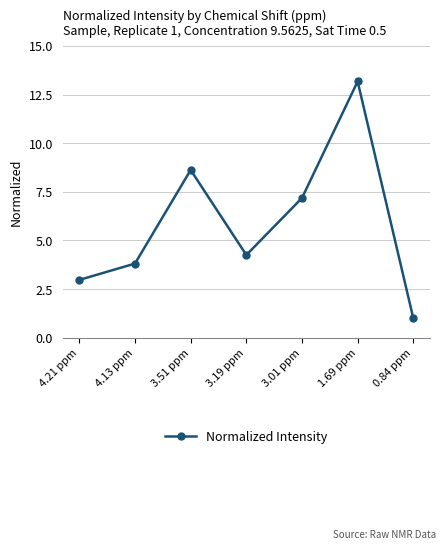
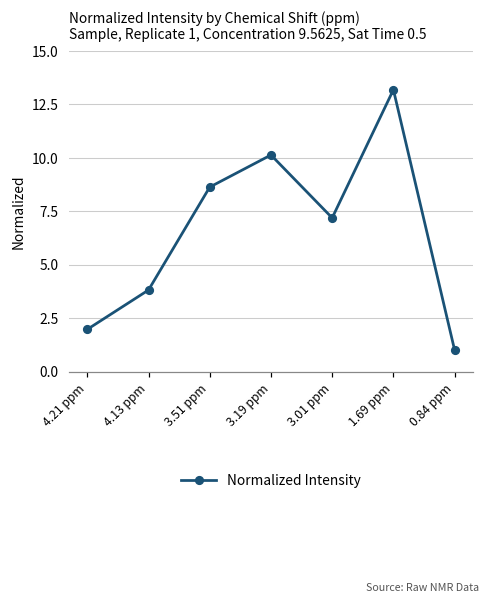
4.21 ppm: 3.0 -> 2.0
3.19 ppm: 4.3 -> 10.1
